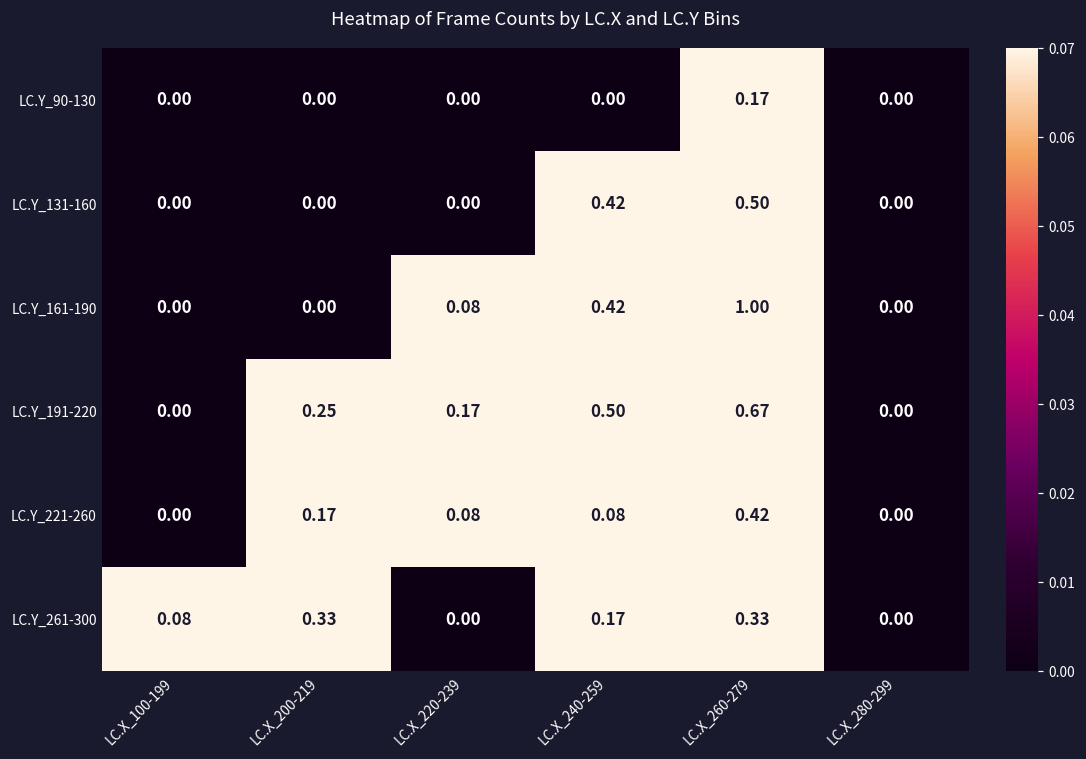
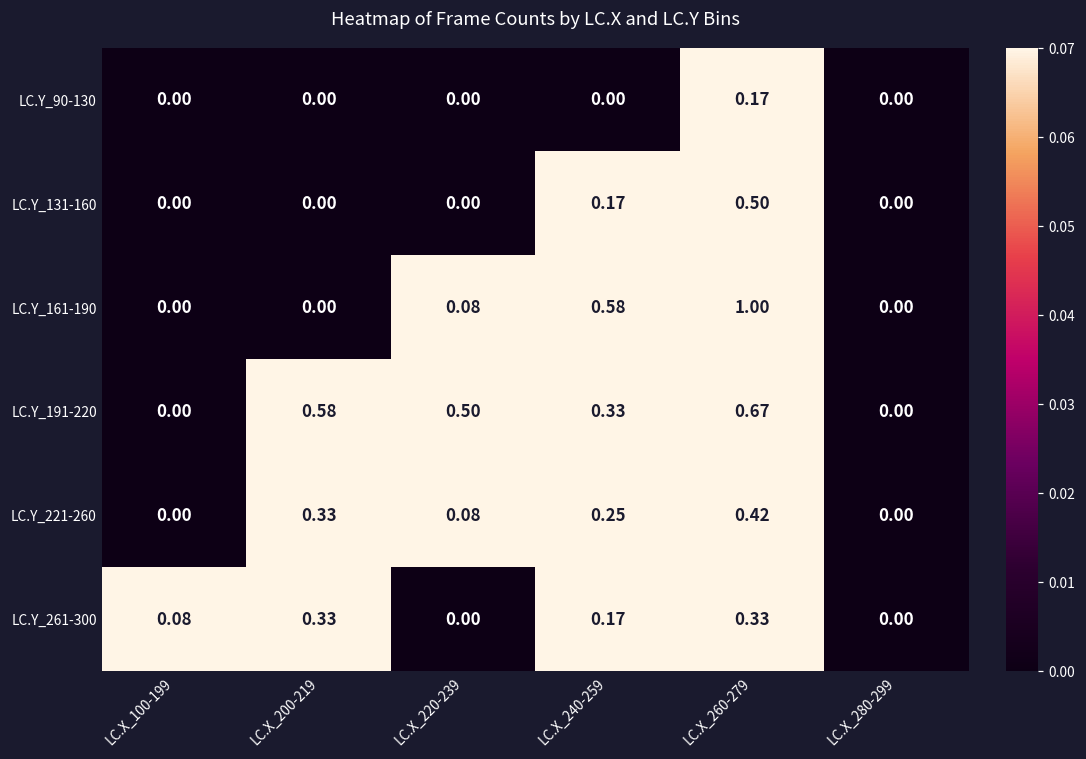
LC.Y_131-160, LC.X_240-259: 0.42 -> 0.17
LC.Y_161-190, LC.X_240-259: 0.42 -> 0.58
LC.Y_191-220, LC.X_200-219: 0.25 -> 0.58
LC.Y_191-220, LC.X_220-239: 0.17 -> 0.50
LC.Y_191-220, LC.X_240-259: 0.50 -> 0.33
LC.Y_221-260, LC.X_200-219: 0.17 -> 0.33
LC.Y_221-260, LC.X_240-259: 0.08 -> 0.25
